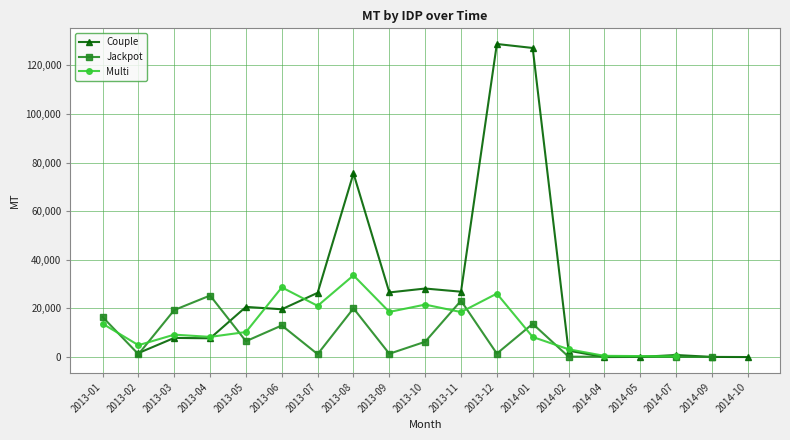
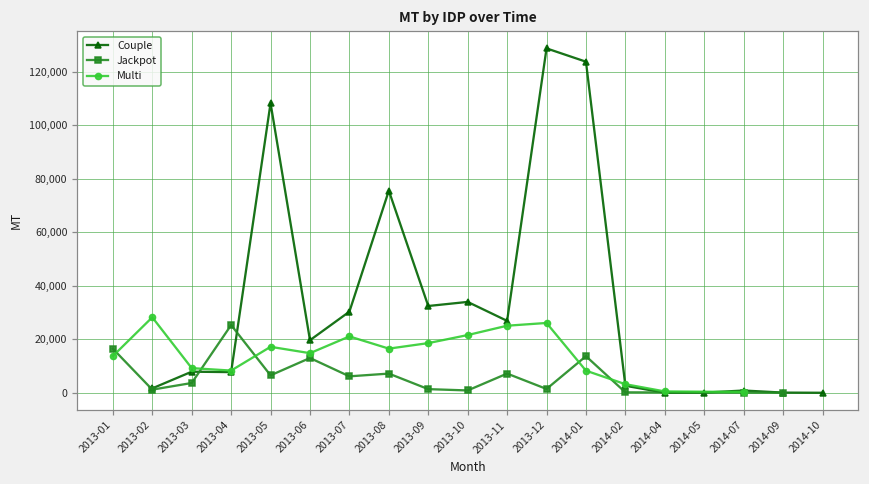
Multi, 2013-02: 5,000 -> 28,000
Jackpot, 2013-03: 19,000 -> 4,000
Couple, 2013-05: 21,000 -> 108,000
Multi, 2013-05: 10,000 -> 17,000
Multi, 2013-06: 29,000 -> 15,000
Couple, 2013-07: 26,000 -> 30,000
Jackpot, 2013-07: 1,000 -> 6,000
Jackpot, 2013-08: 20,000 -> 7,000
Multi, 2013-08: 34,000 -> 17,000
Couple, 2013-09: 27,000 -> 32,000
Couple, 2013-10: 28,000 -> 34,000
Jackpot, 2013-10: 6,000 -> 1,000
Jackpot, 2013-11: 23,000 -> 7,000
Multi, 2013-11: 19,000 -> 25,000
Couple, 2014-01: 127,000 -> 124,000
